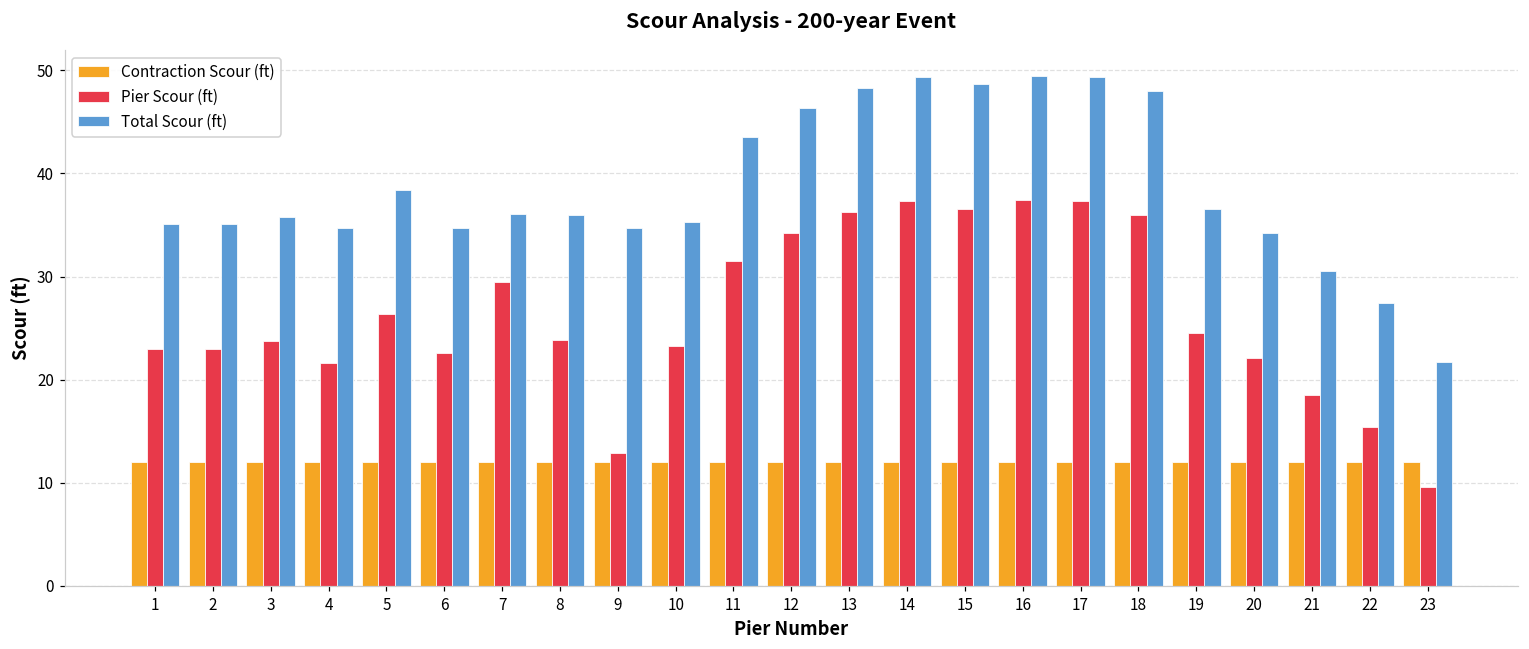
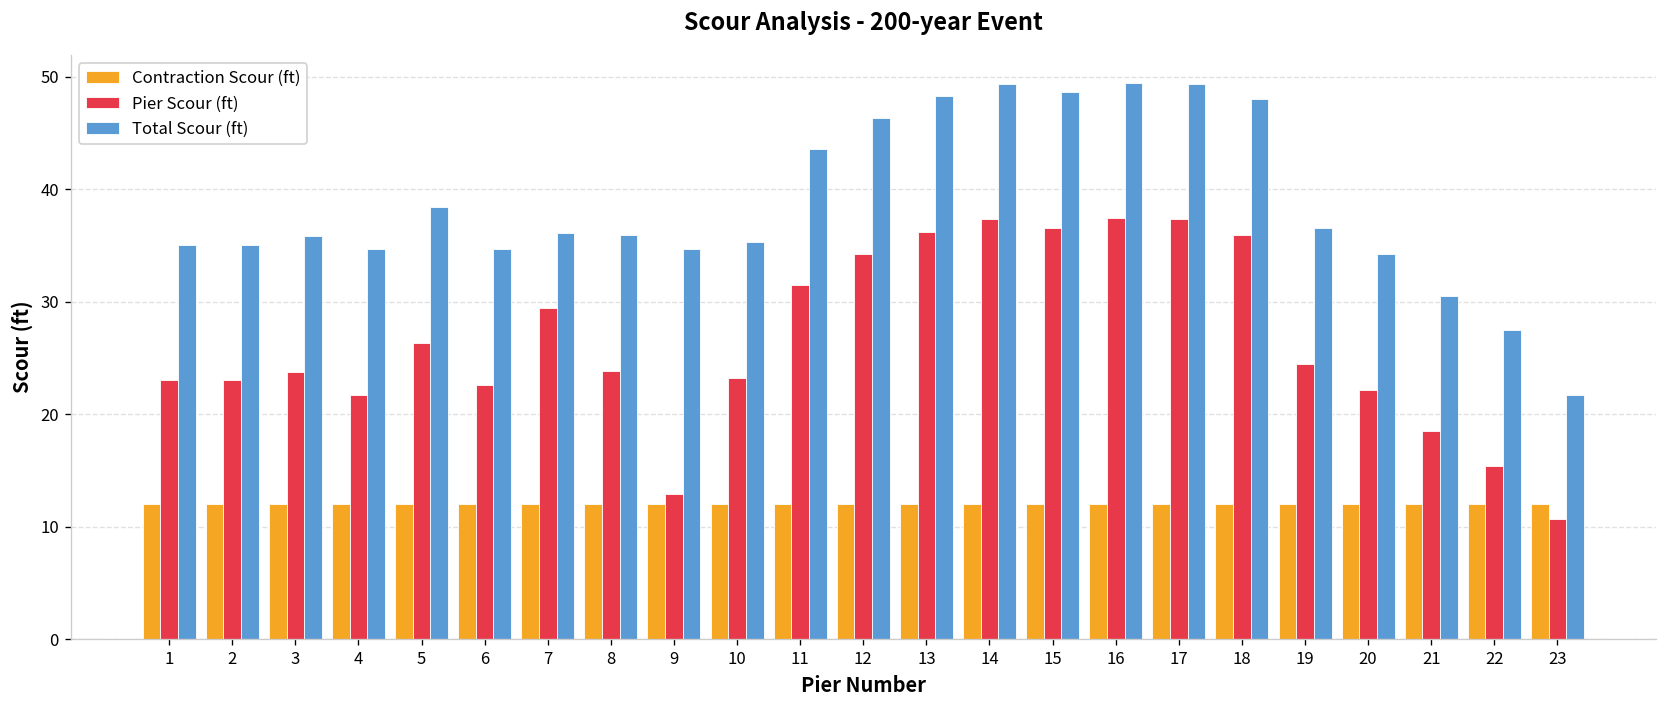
Pier Scour (ft), 23: 10 -> 11
